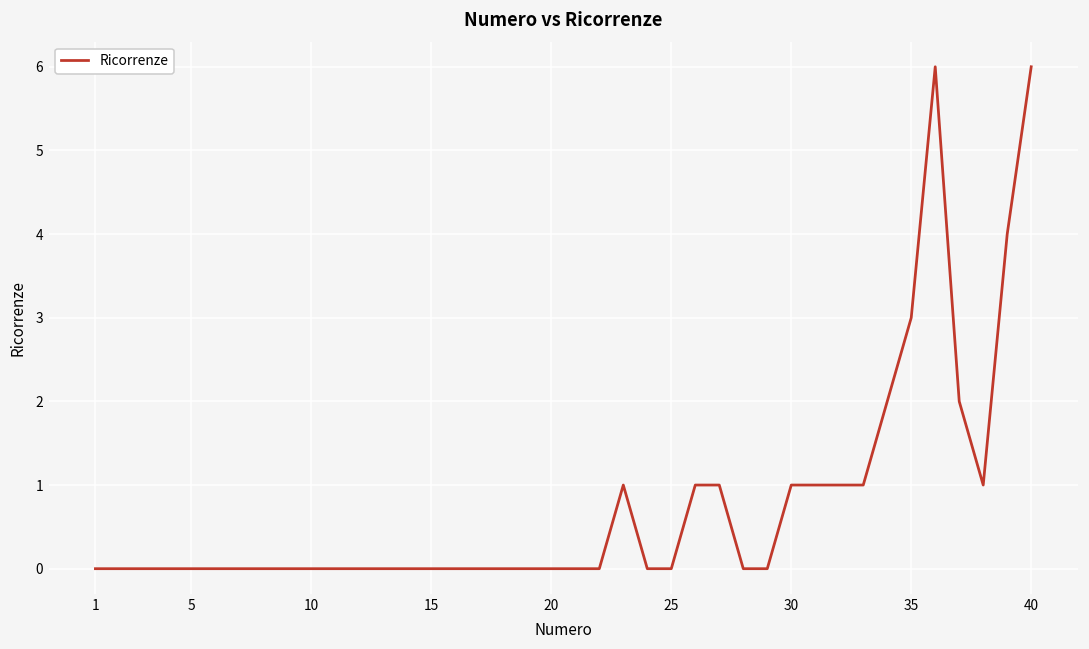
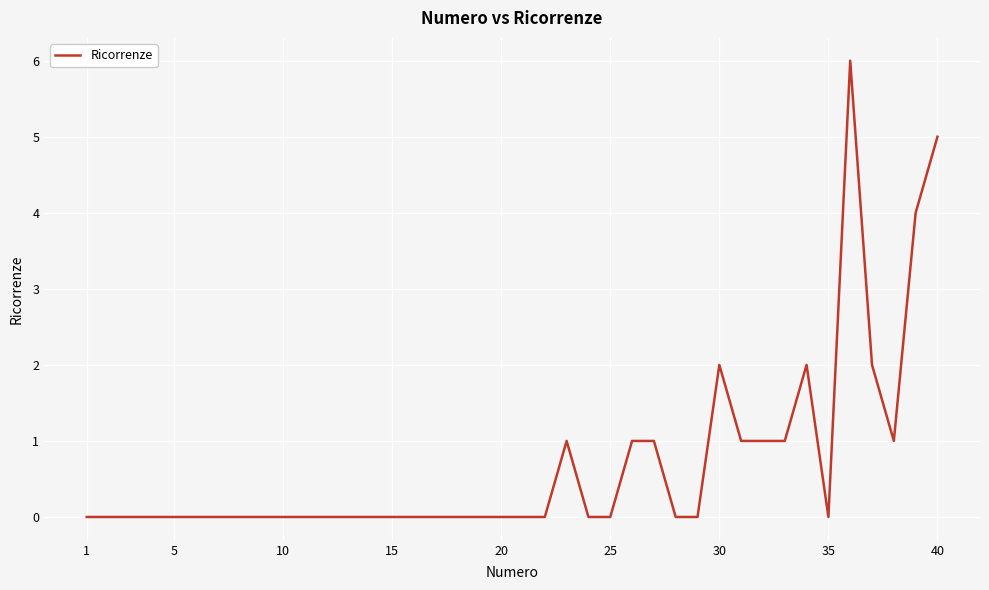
30: 1 -> 2
35: 3 -> 0
40: 6 -> 5
